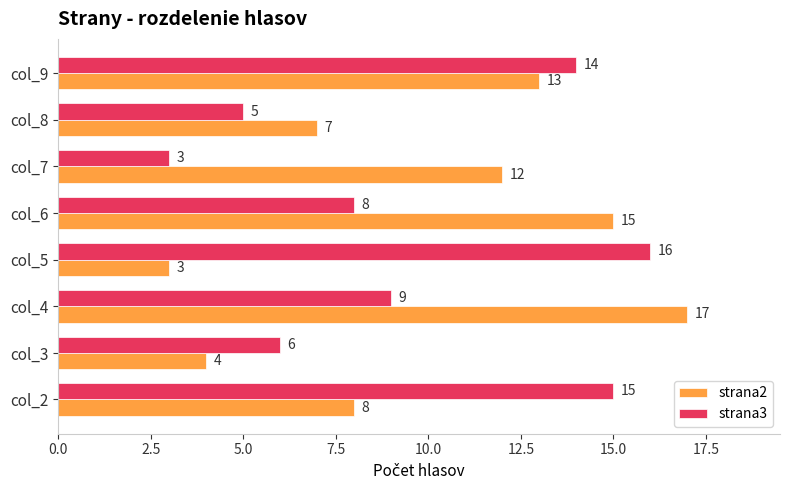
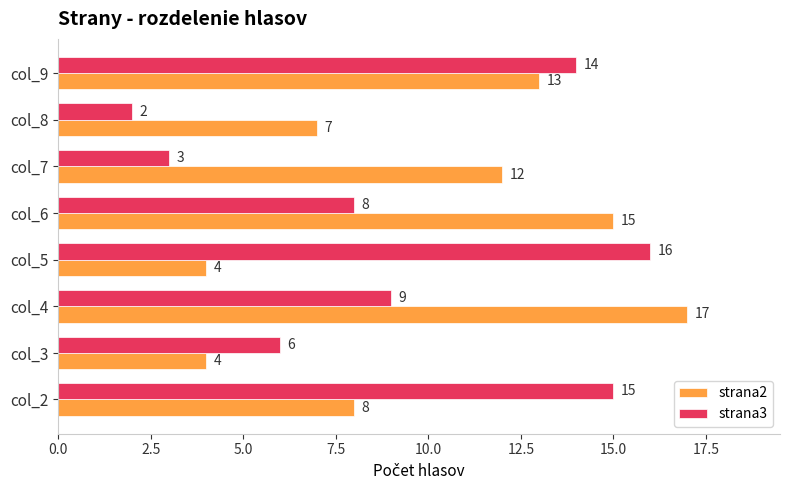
strana3, col_8: 5 -> 2
strana2, col_5: 3 -> 4
